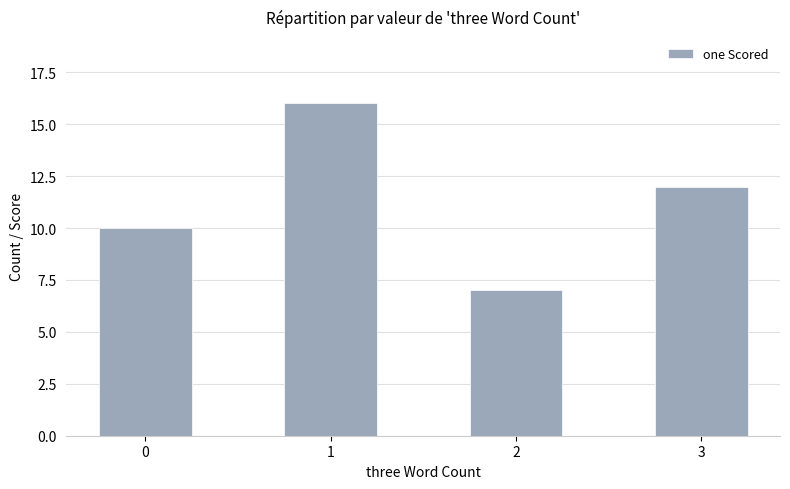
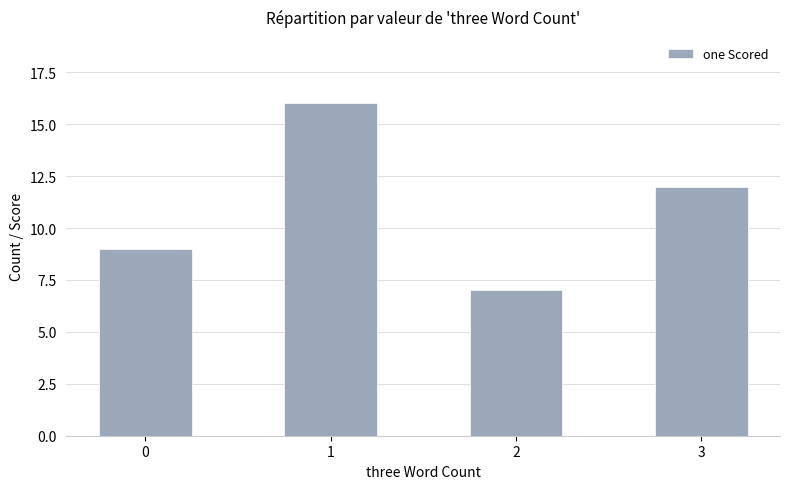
0: 10 -> 9
